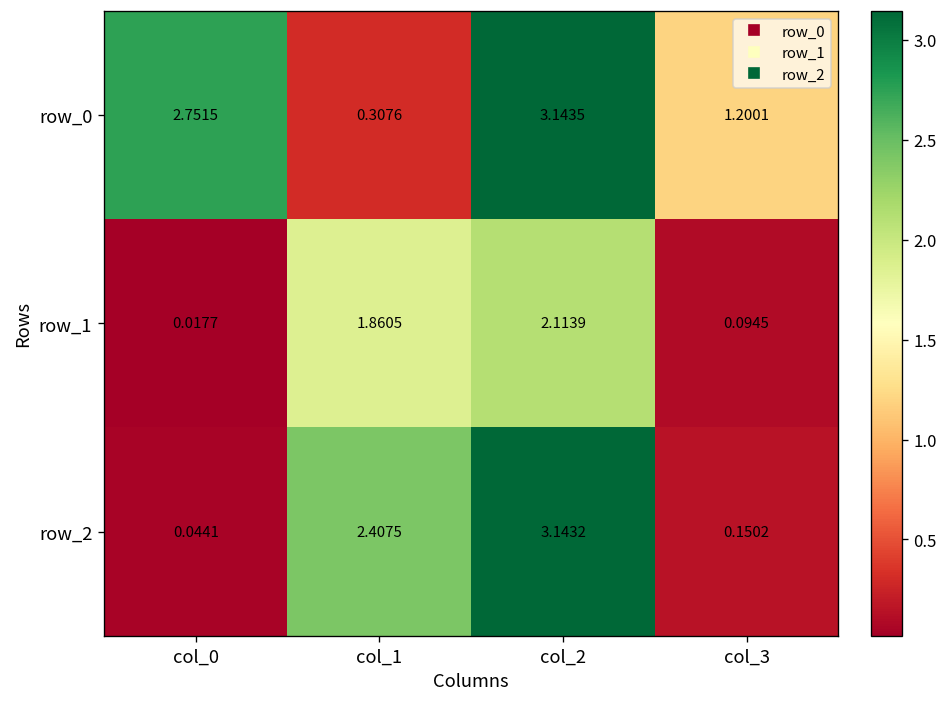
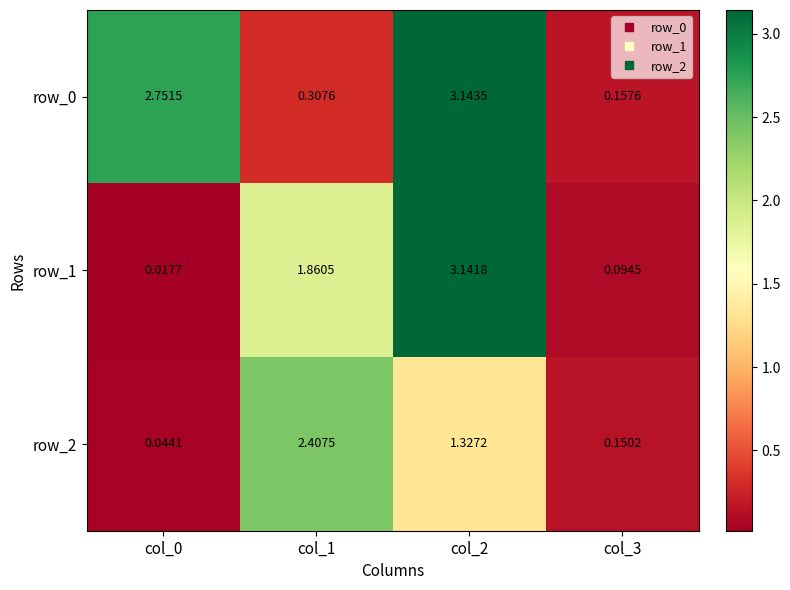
row_0, col_3: 1.2001 -> 0.1576
row_1, col_2: 2.1139 -> 3.1418
row_2, col_2: 3.1432 -> 1.3272
